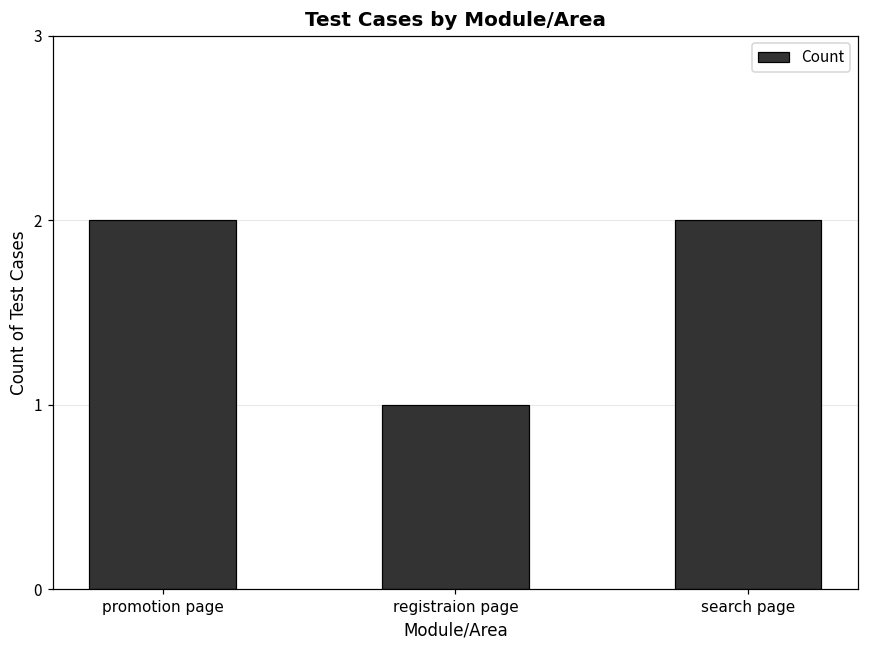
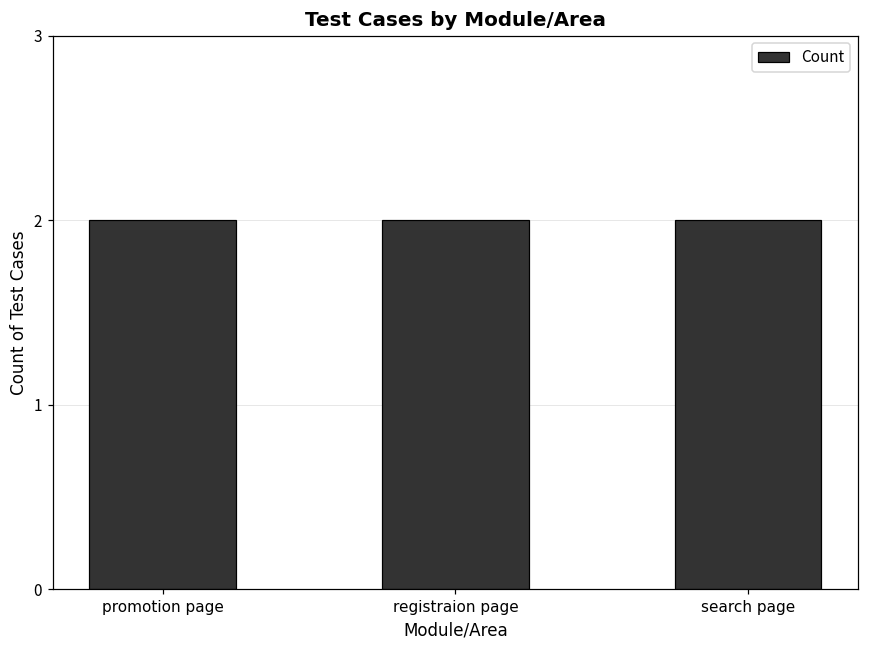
registraion page: 1 -> 2
